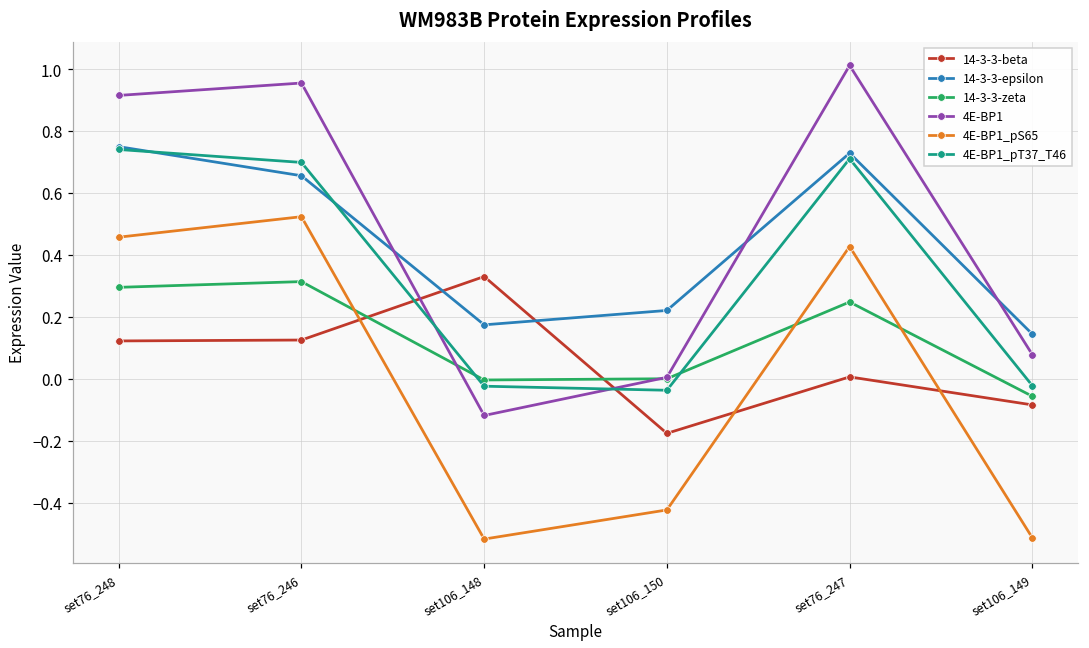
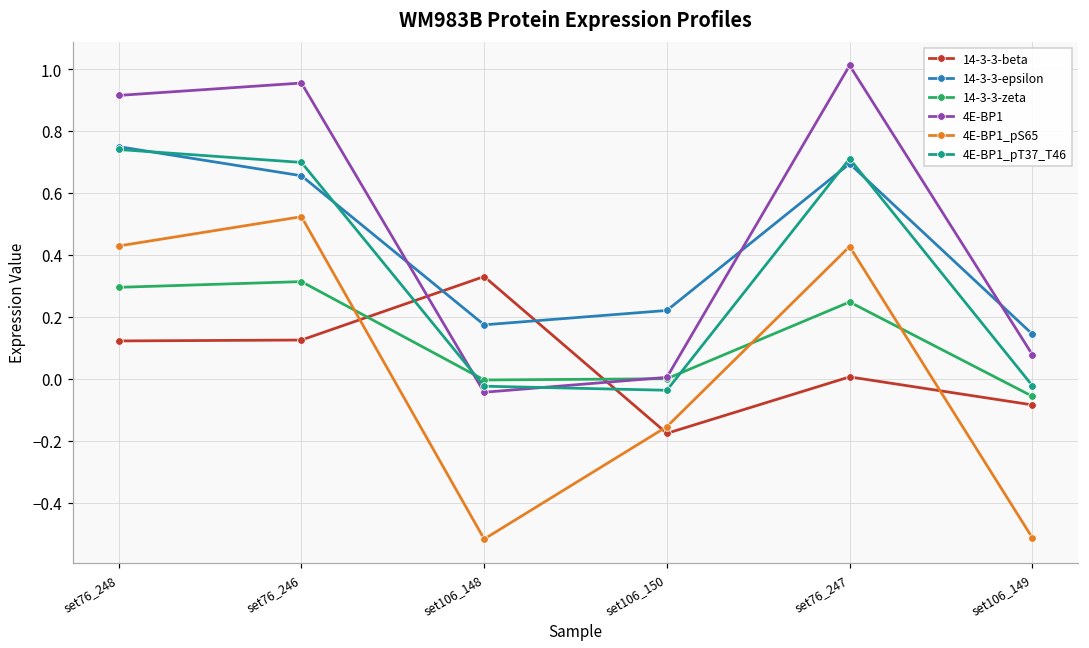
4E-BP1_pS65, set76_248: 0.46 -> 0.43
4E-BP1, set106_148: -0.12 -> -0.04
4E-BP1_pS65, set106_150: -0.42 -> -0.15
14-3-3-epsilon, set76_247: 0.73 -> 0.69
